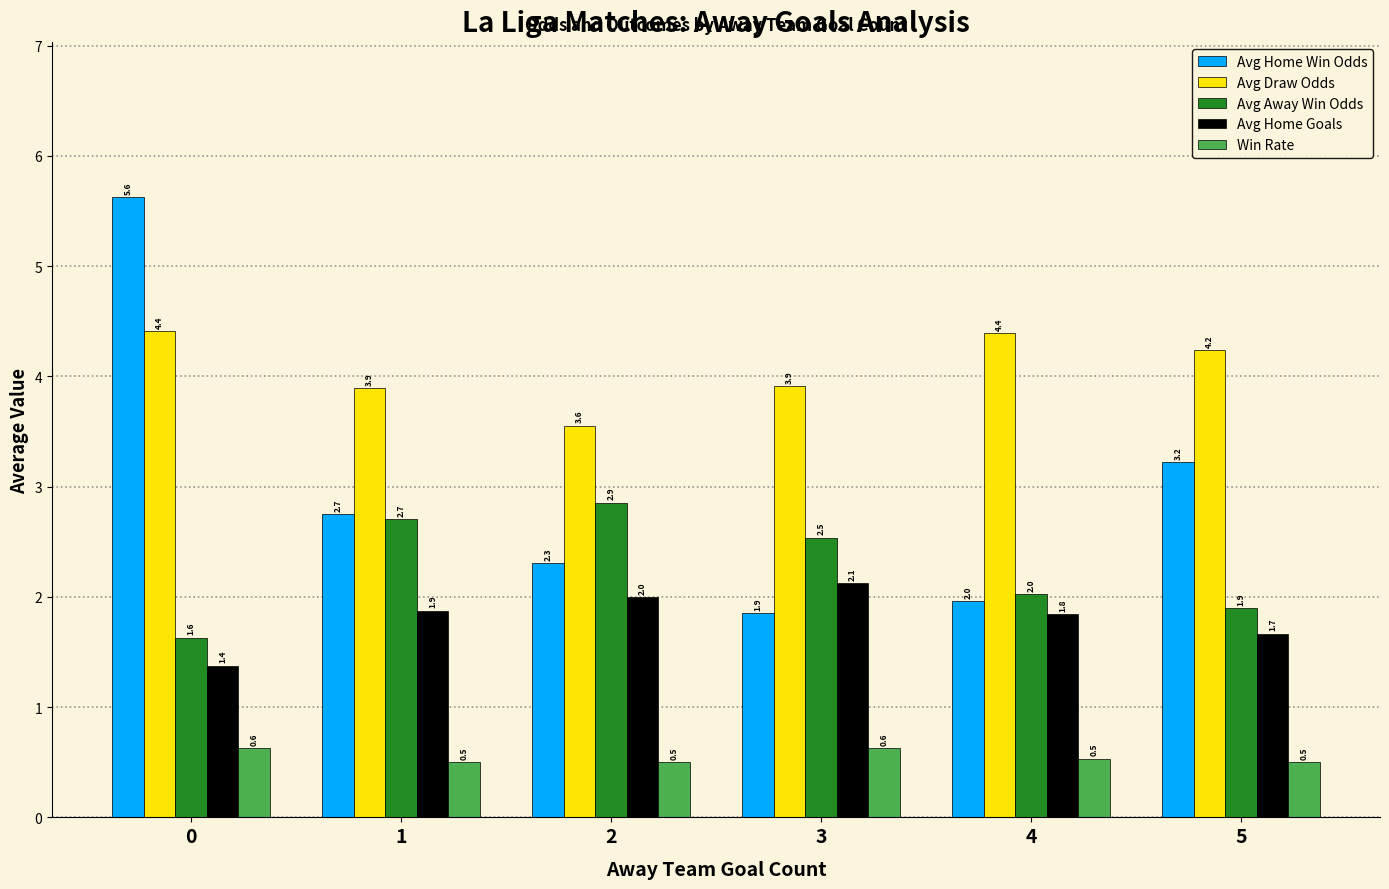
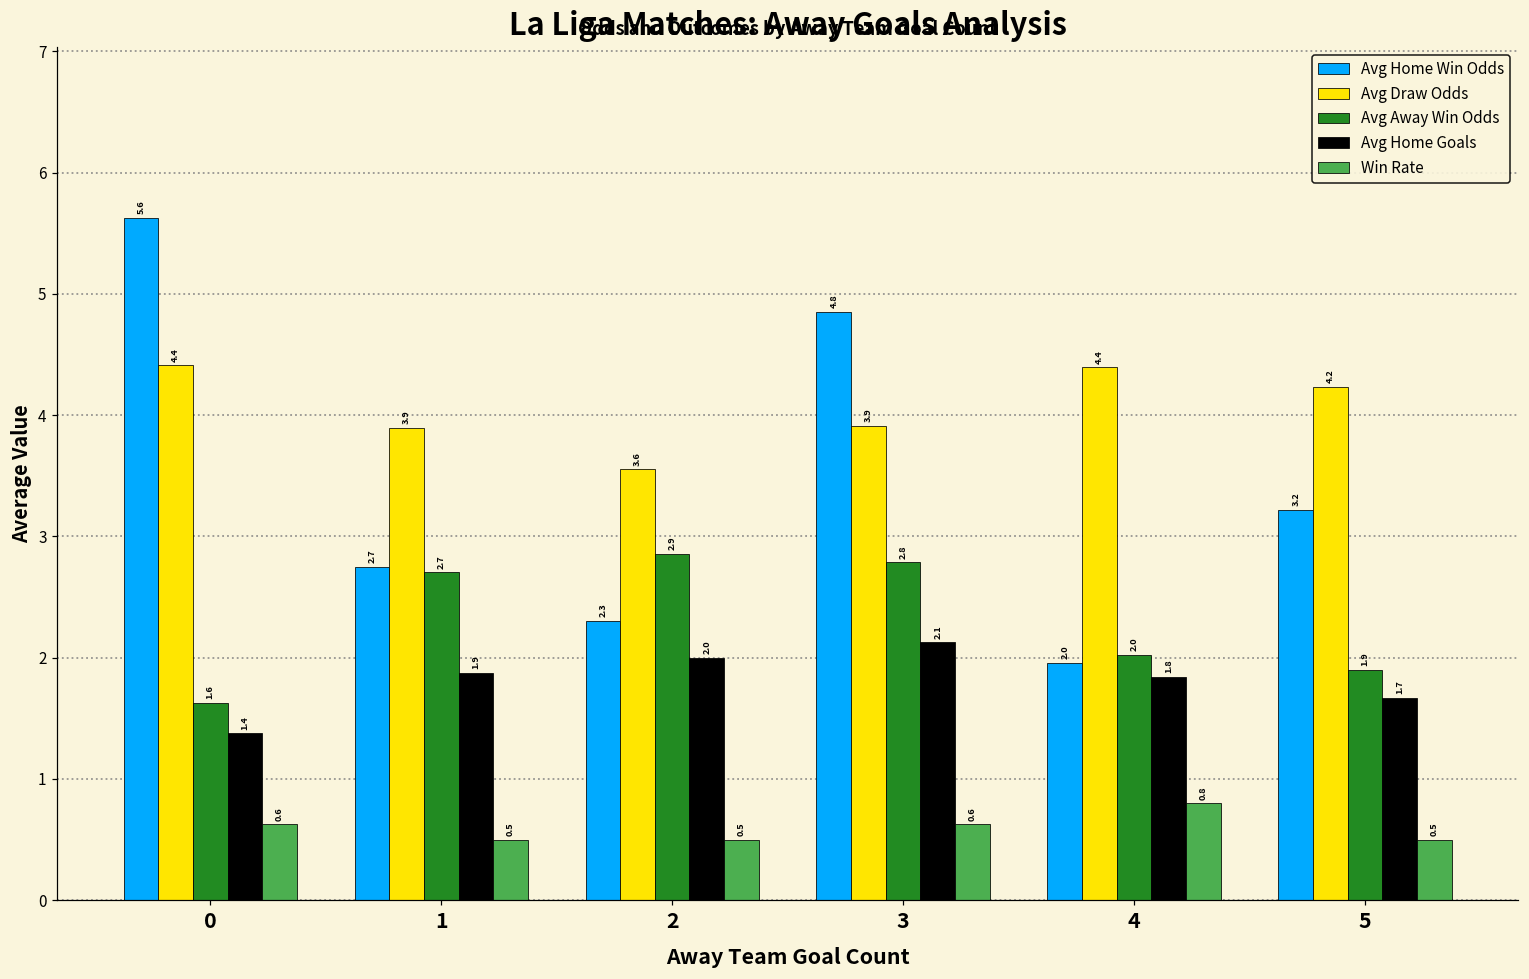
Avg Home Win Odds, 3: 1.9 -> 4.8
Avg Away Win Odds, 3: 2.5 -> 2.8
Win Rate, 4: 0.5 -> 0.8
